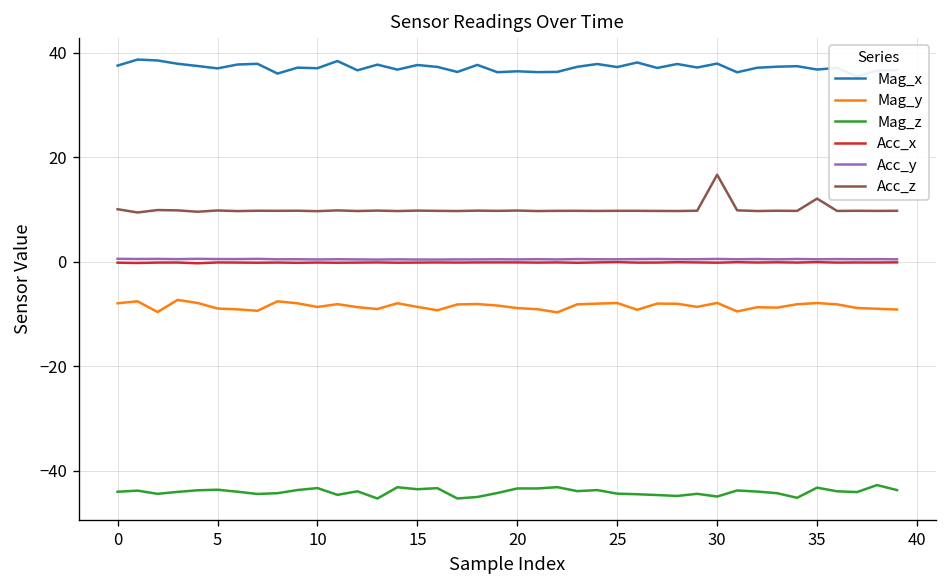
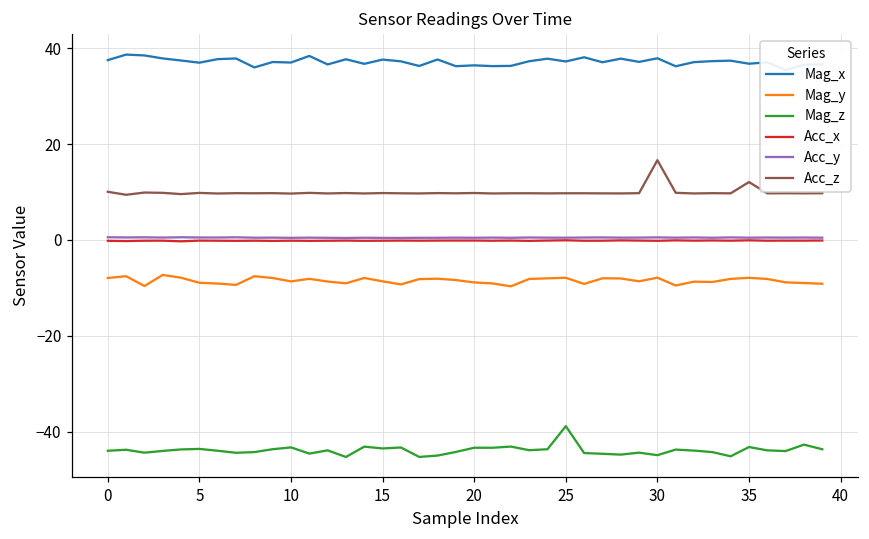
Mag_z, 25: -44 -> -39
